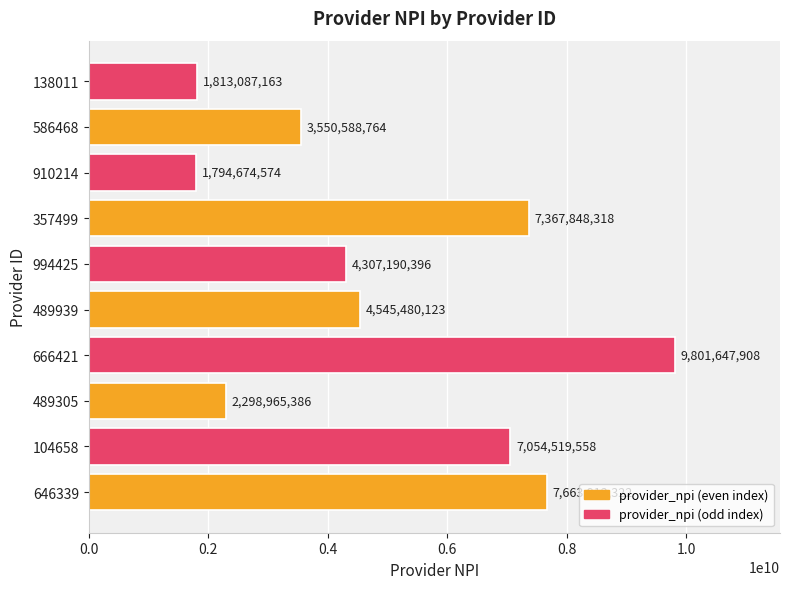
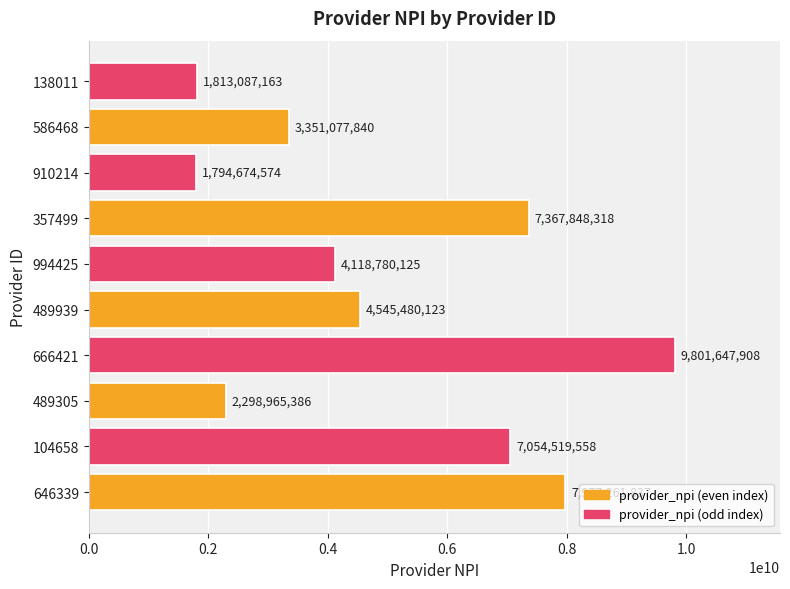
586468: 3,550,588,764 -> 3,351,077,840
994425: 4,307,190,396 -> 4,118,780,125
646339: 7700000000 -> 8000000000
